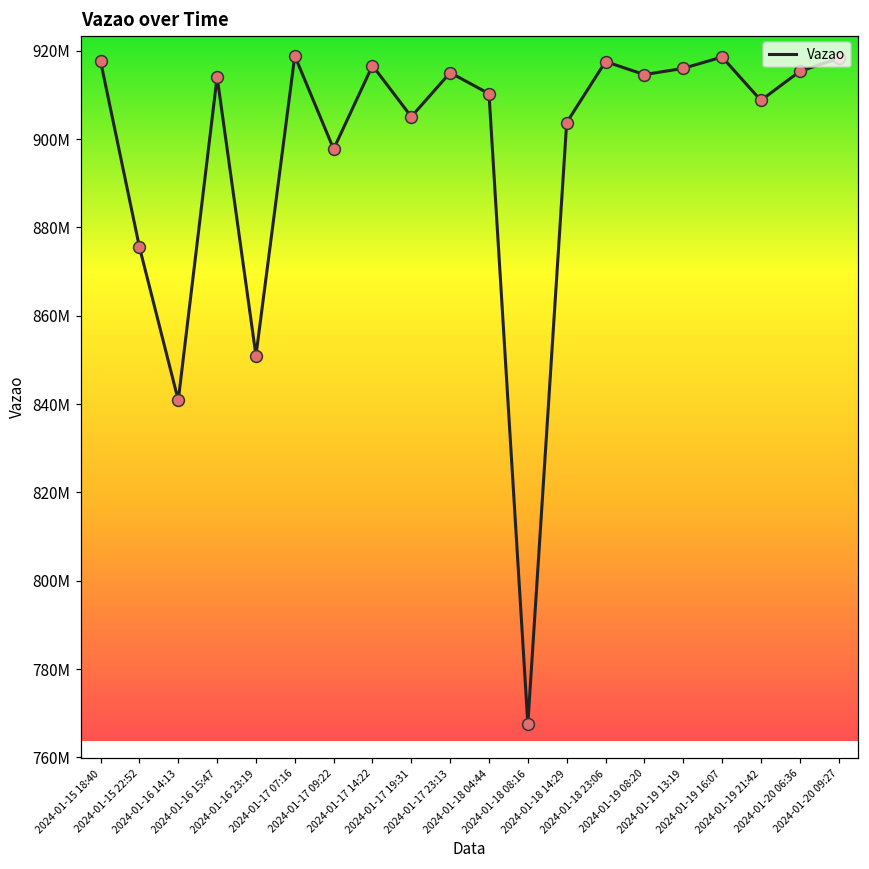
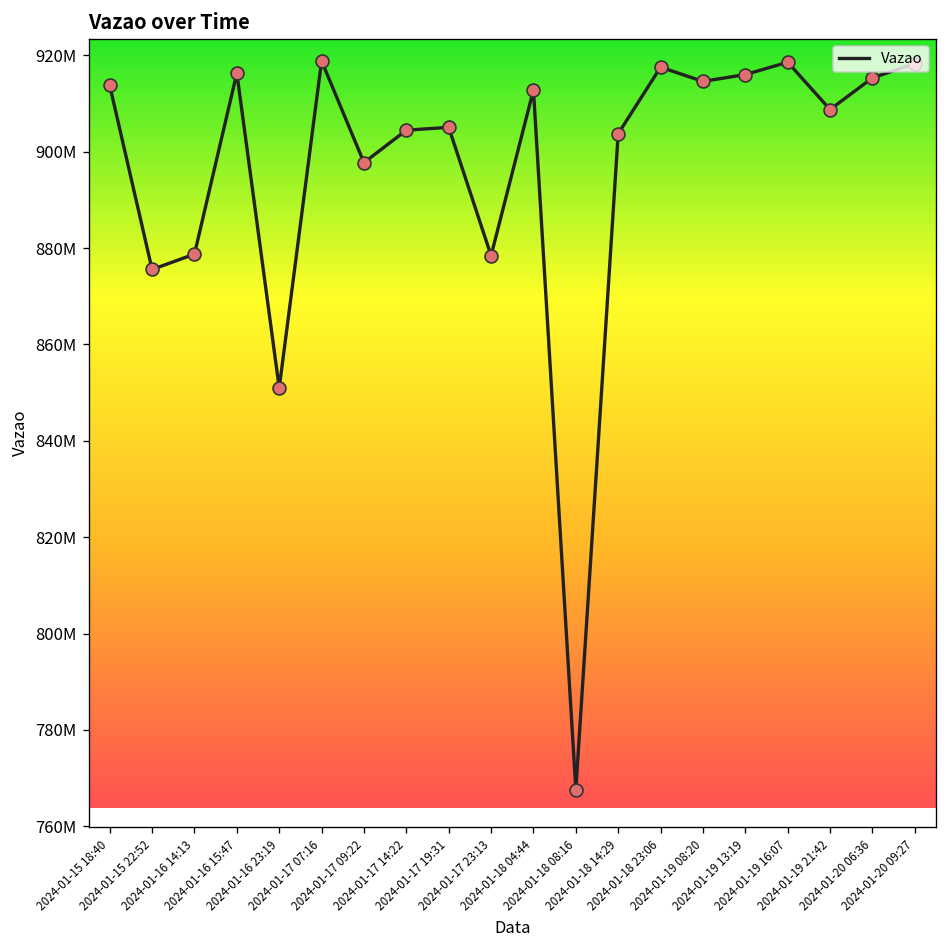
2024-01-15 18:40: 918000000 -> 914000000
2024-01-16 14:13: 841000000 -> 879000000
2024-01-16 15:47: 914000000 -> 916000000
2024-01-17 14:22: 917000000 -> 904000000
2024-01-17 23:13: 915000000 -> 878000000
2024-01-18 04:44: 910000000 -> 913000000
